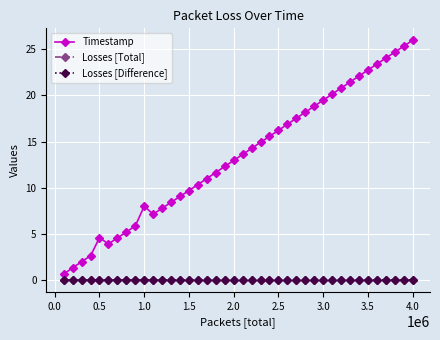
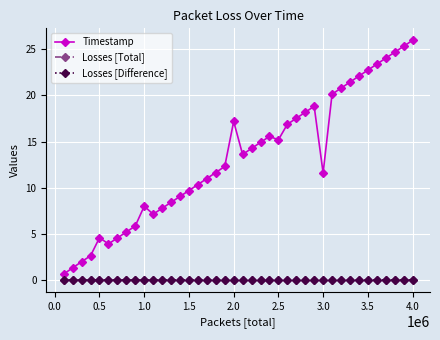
Timestamp, 2.0: 13 -> 17
Timestamp, 2.5: 16 -> 15
Timestamp, 3.0: 19 -> 12
